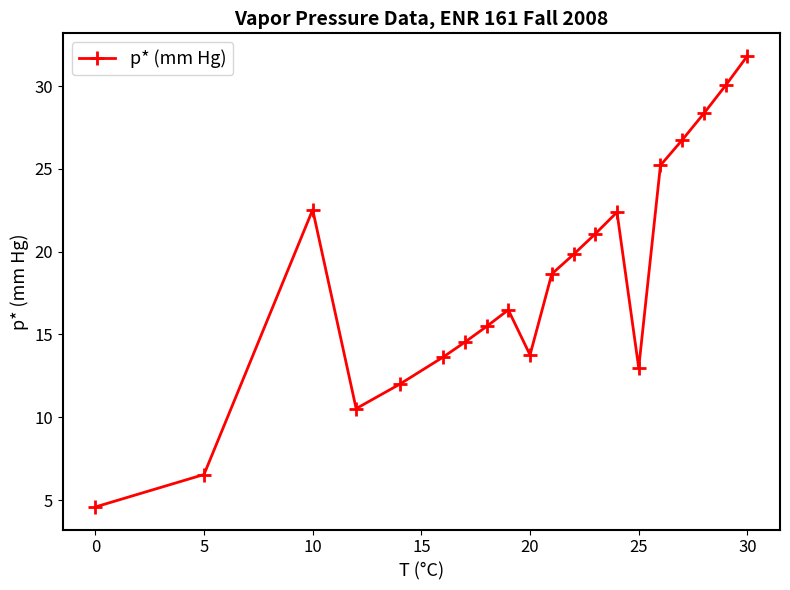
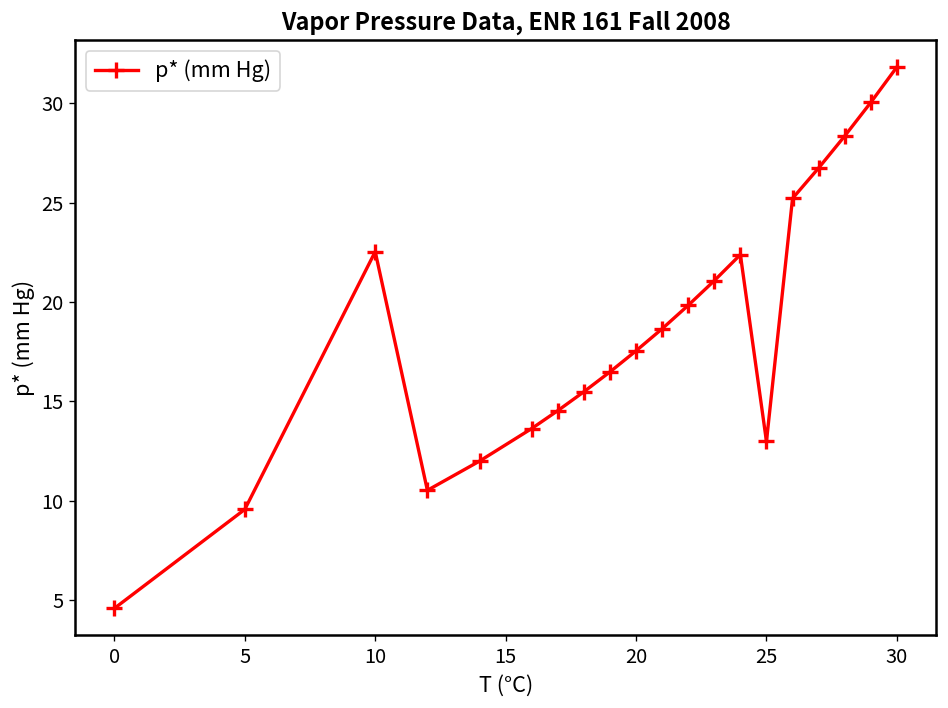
5: 6.5 -> 9.6
20: 13.8 -> 17.5
